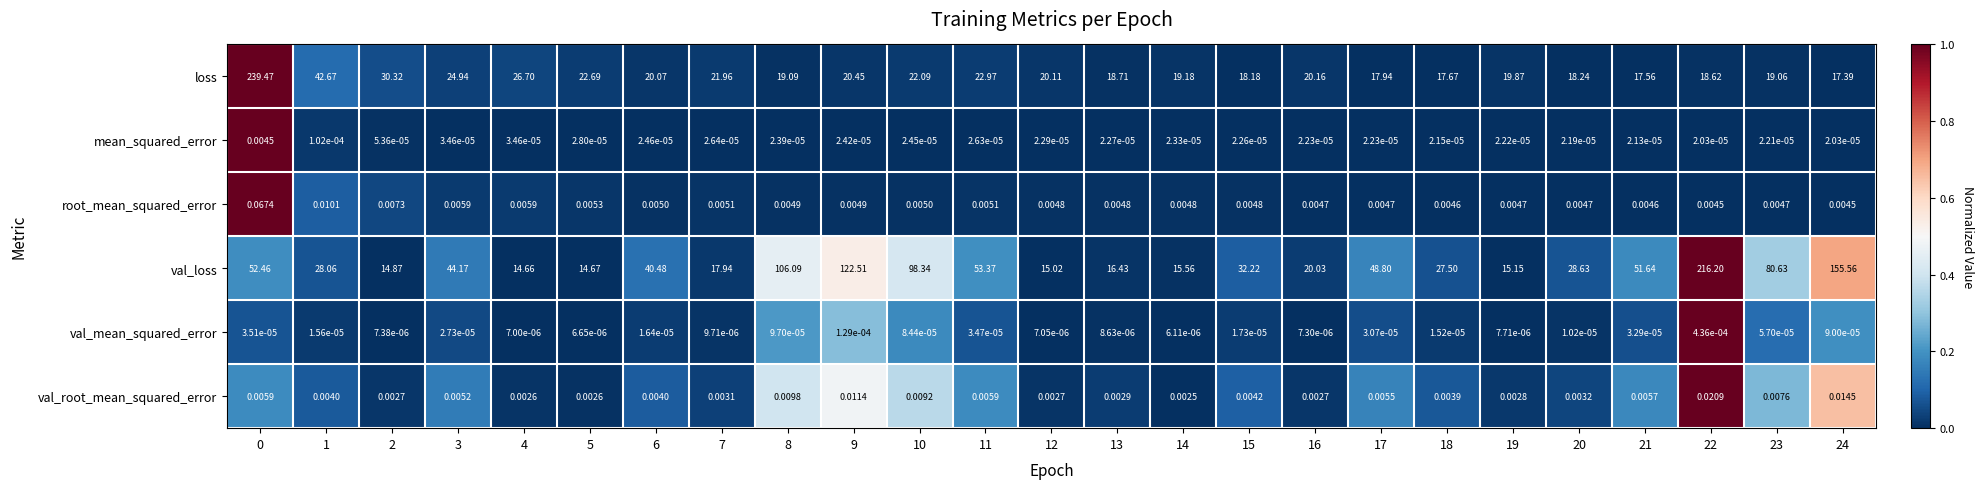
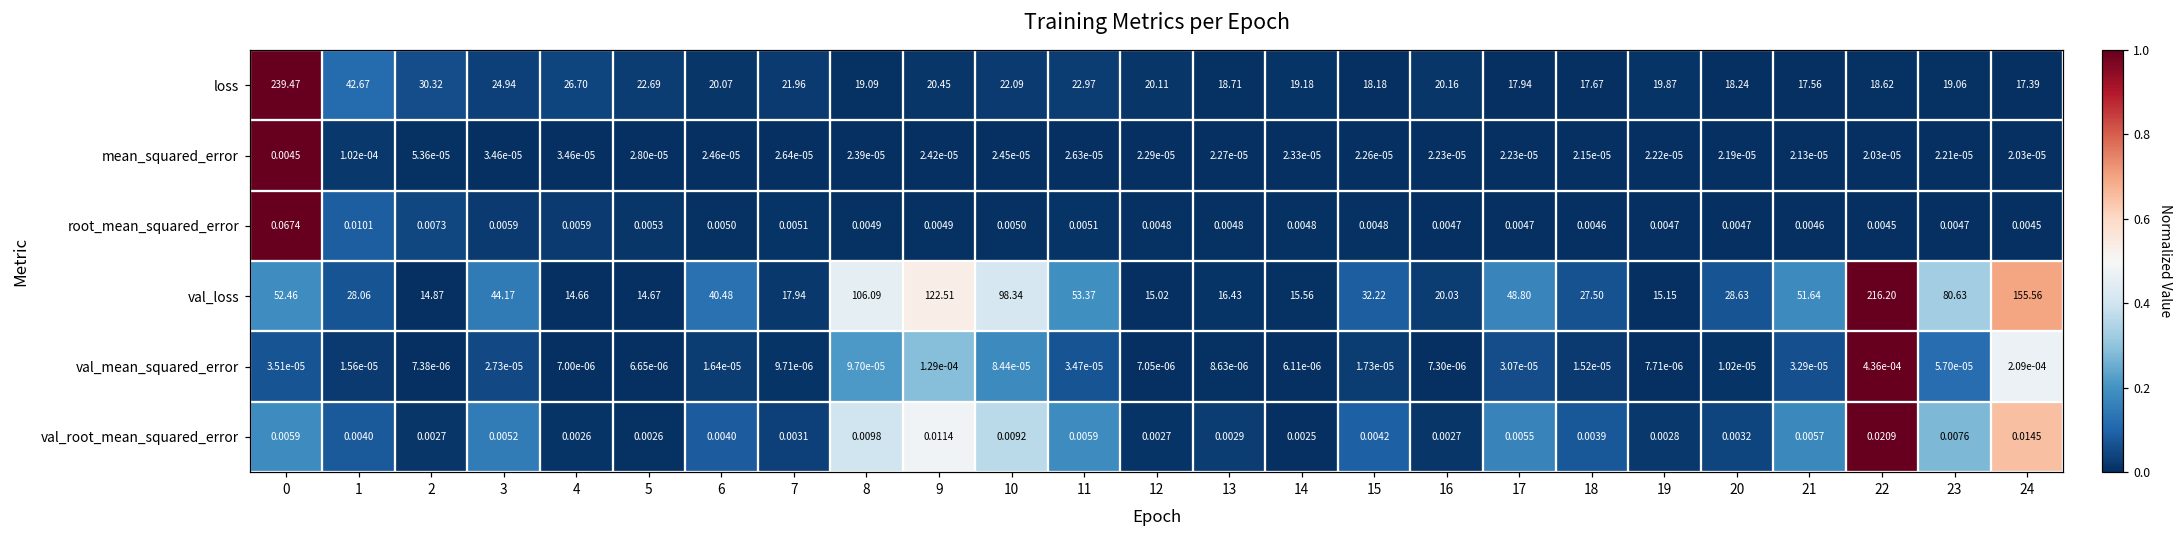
val_mean_squared_error, 24: 9.00e-05 -> 2.09e-04
